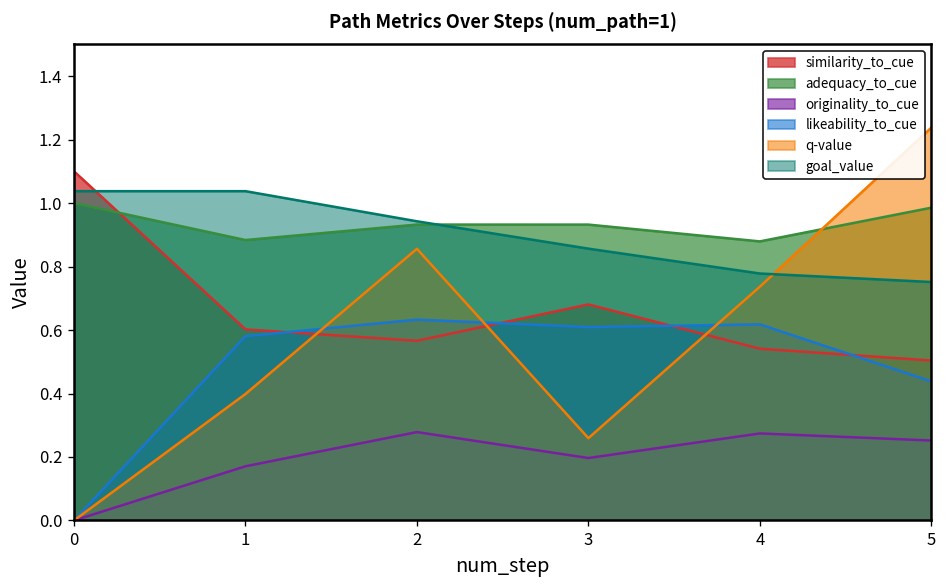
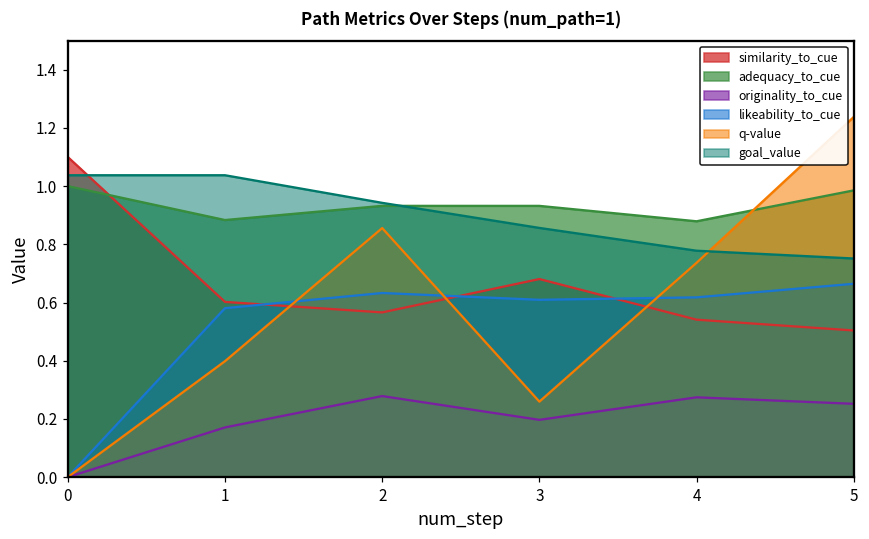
likeability_to_cue, 5: 0.44 -> 0.66
